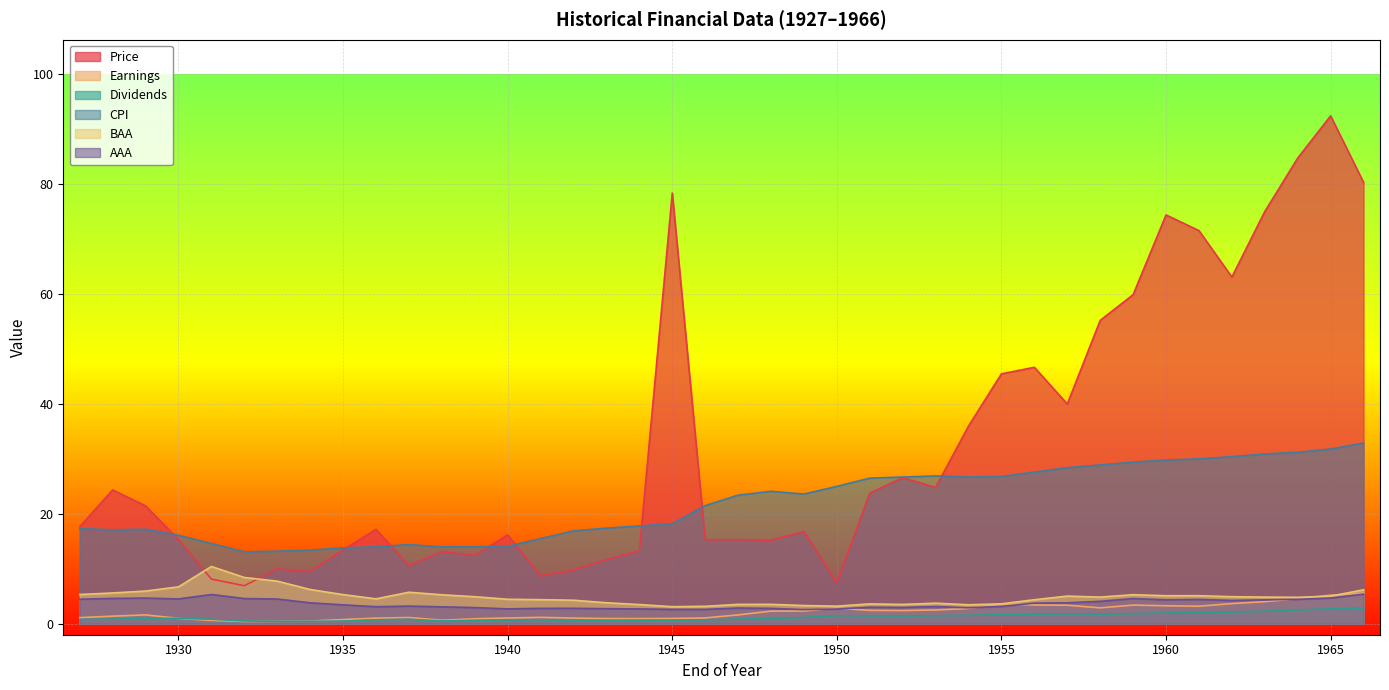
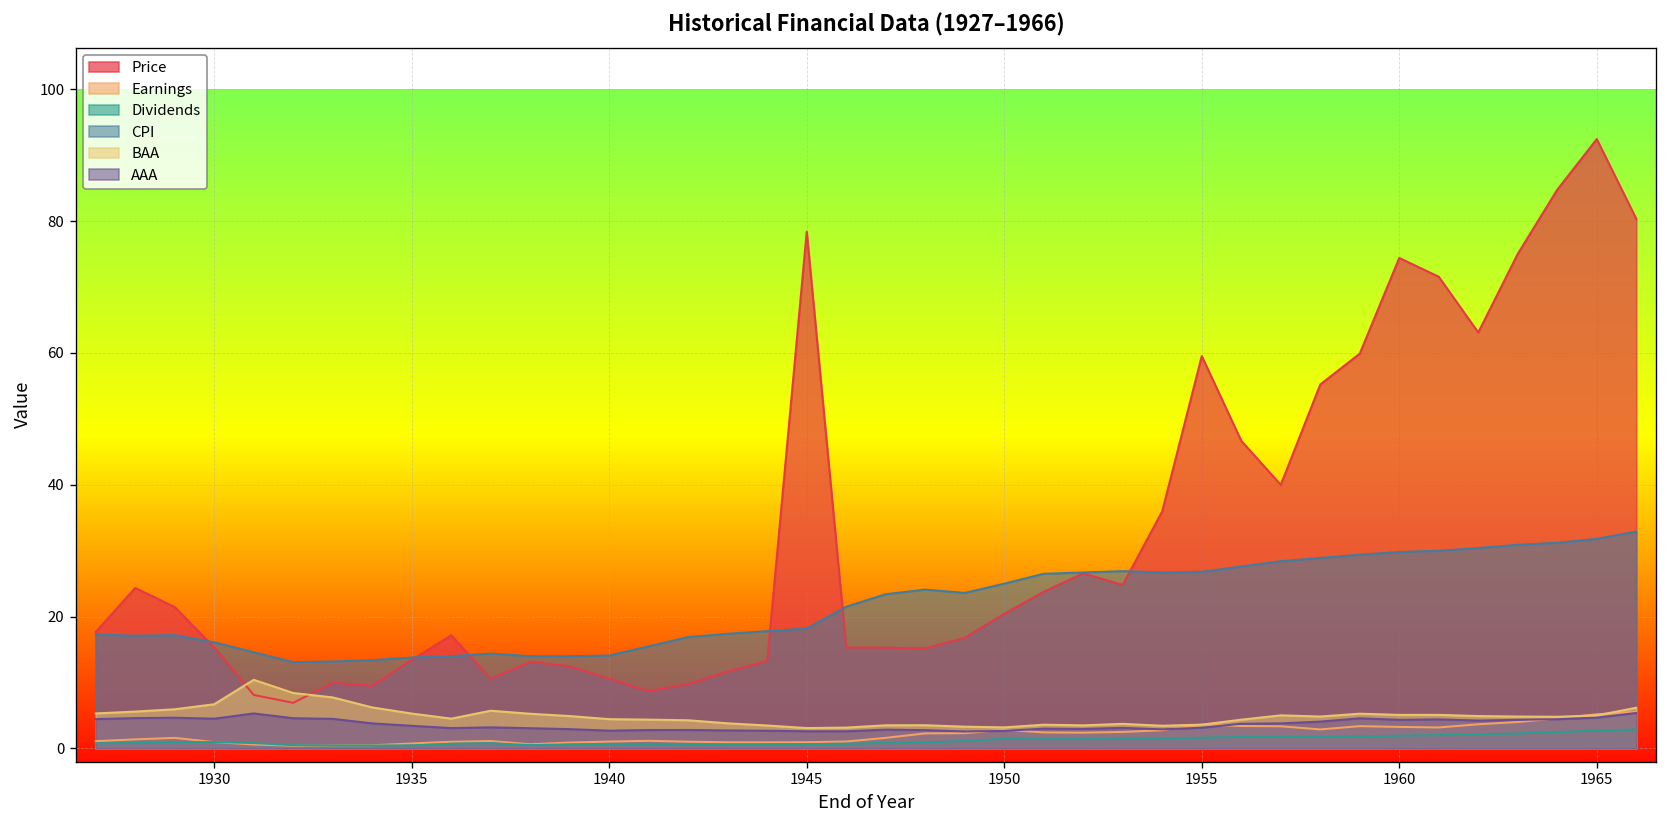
Price, 1940: 16 -> 11
Price, 1950: 7 -> 20
Price, 1955: 45 -> 60
